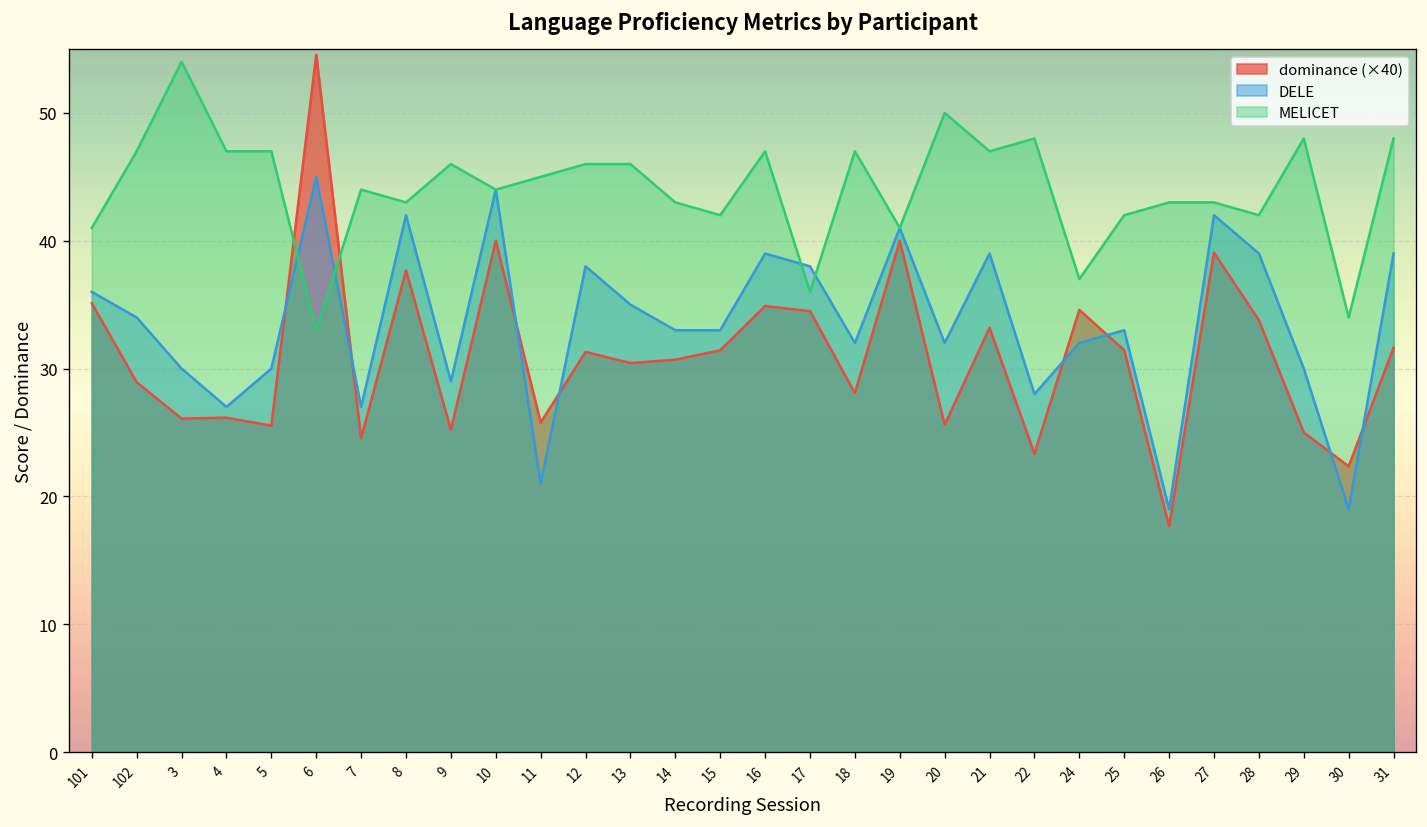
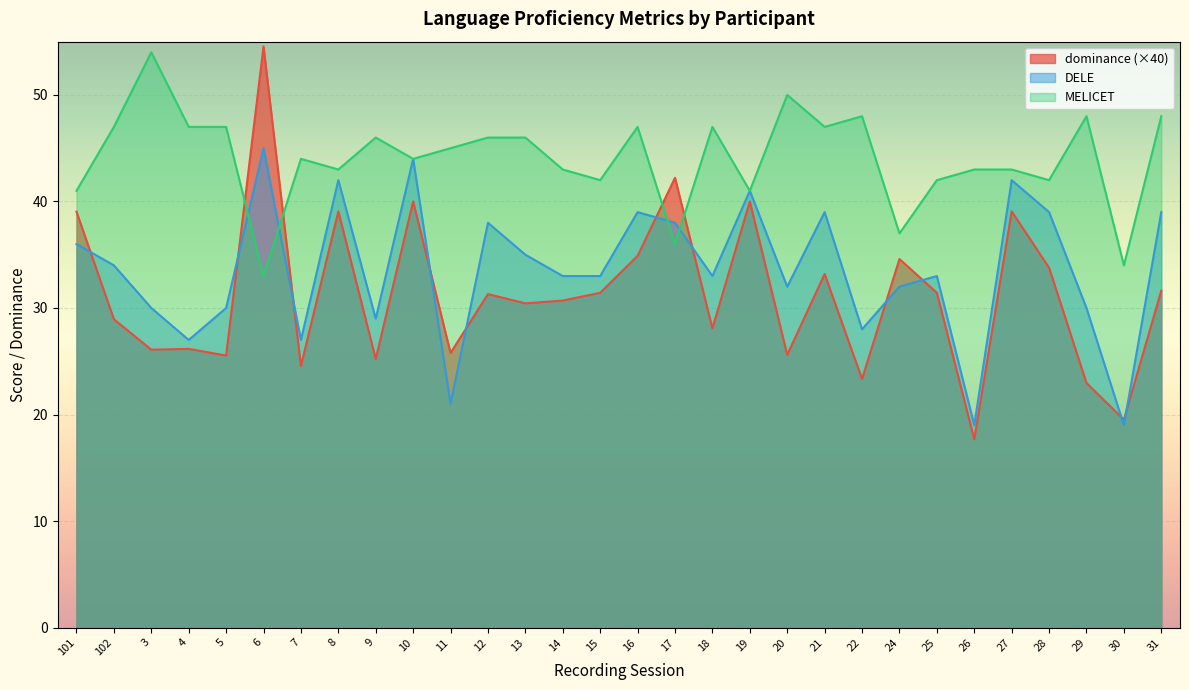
dominance (×40), 101: 35.1 -> 39.0
dominance (×40), 8: 37.7 -> 39.1
dominance (×40), 17: 34.5 -> 42.2
DELE, 18: 32 -> 33
dominance (×40), 29: 25.0 -> 23.0
dominance (×40), 30: 22.4 -> 19.5
